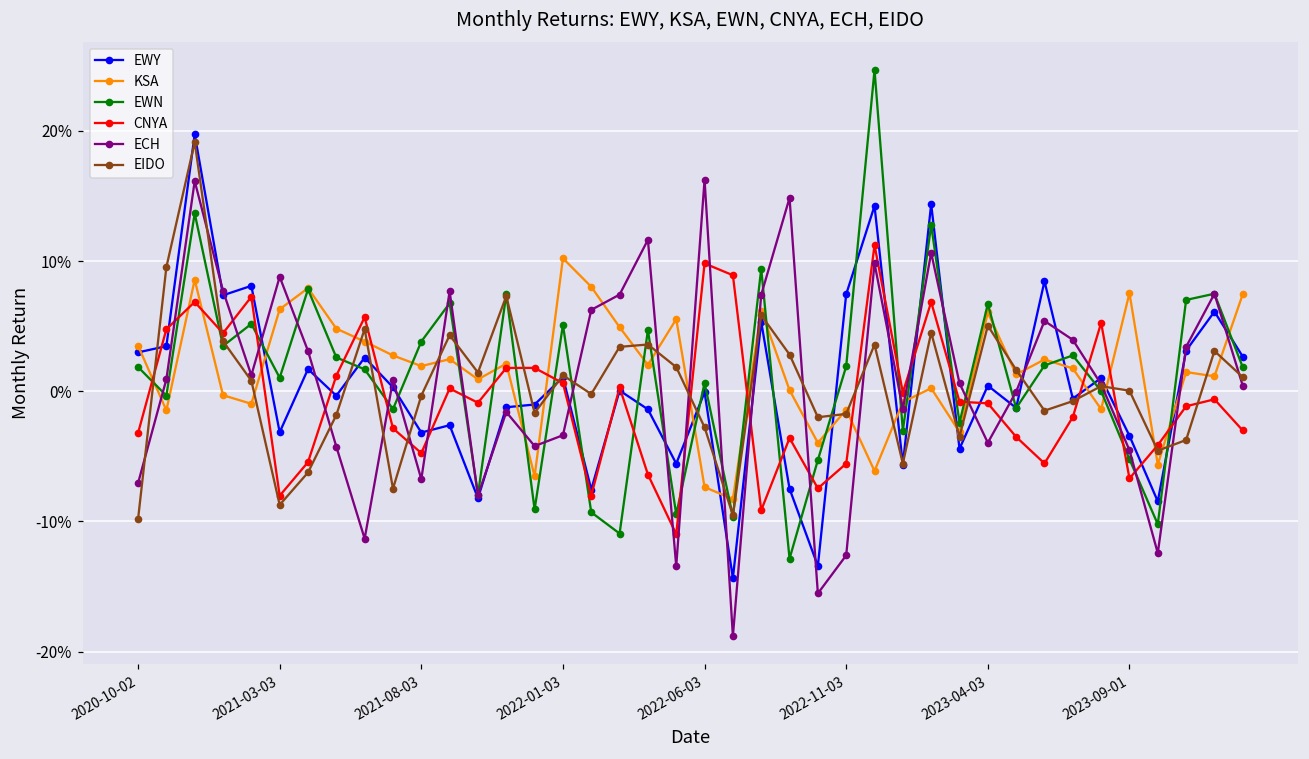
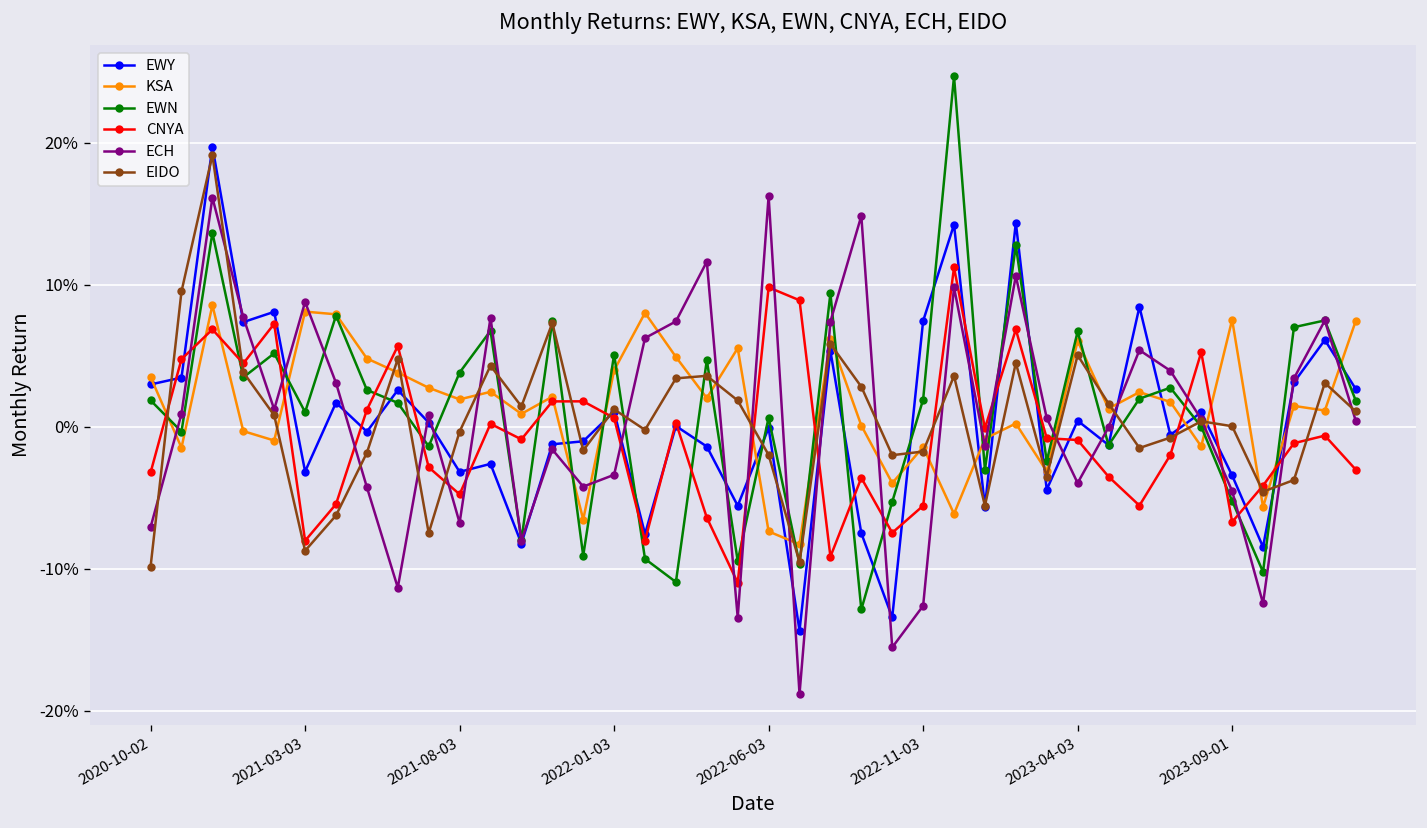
KSA, 2021-03-03: 6.3% -> 8.1%
KSA, 2022-01-03: 10.2% -> 4.0%
EIDO, 2022-06-03: -2.8% -> -2.0%
